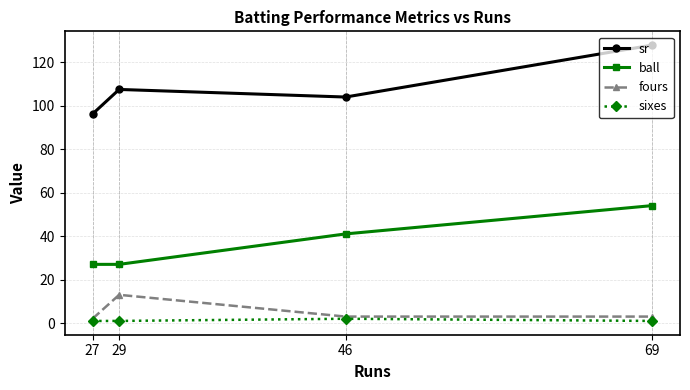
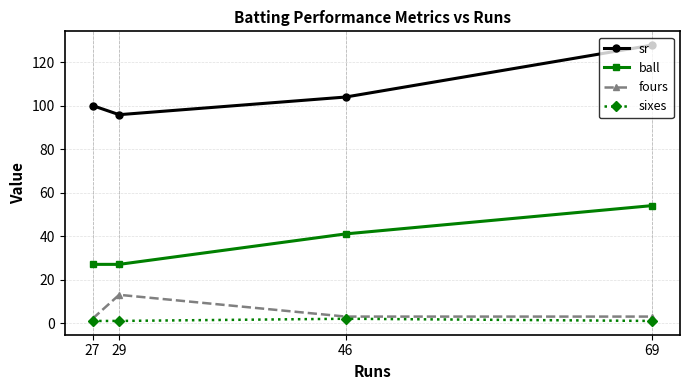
sr, 27: 96 -> 100
sr, 29: 107 -> 96
